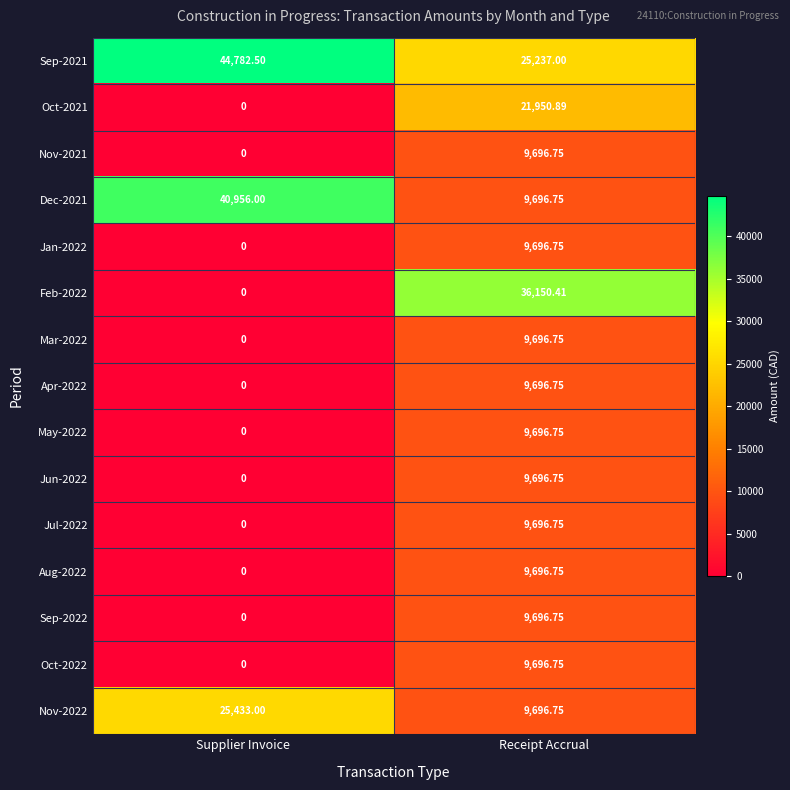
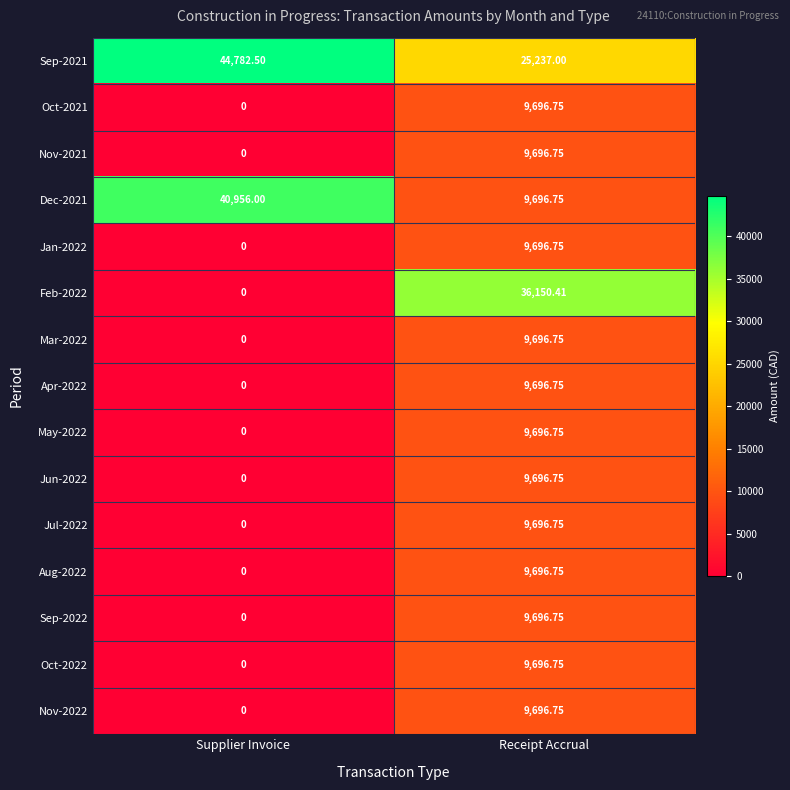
Oct-2021, Receipt Accrual: 21,950.89 -> 9,696.75
Nov-2022, Supplier Invoice: 25,433.00 -> 0
